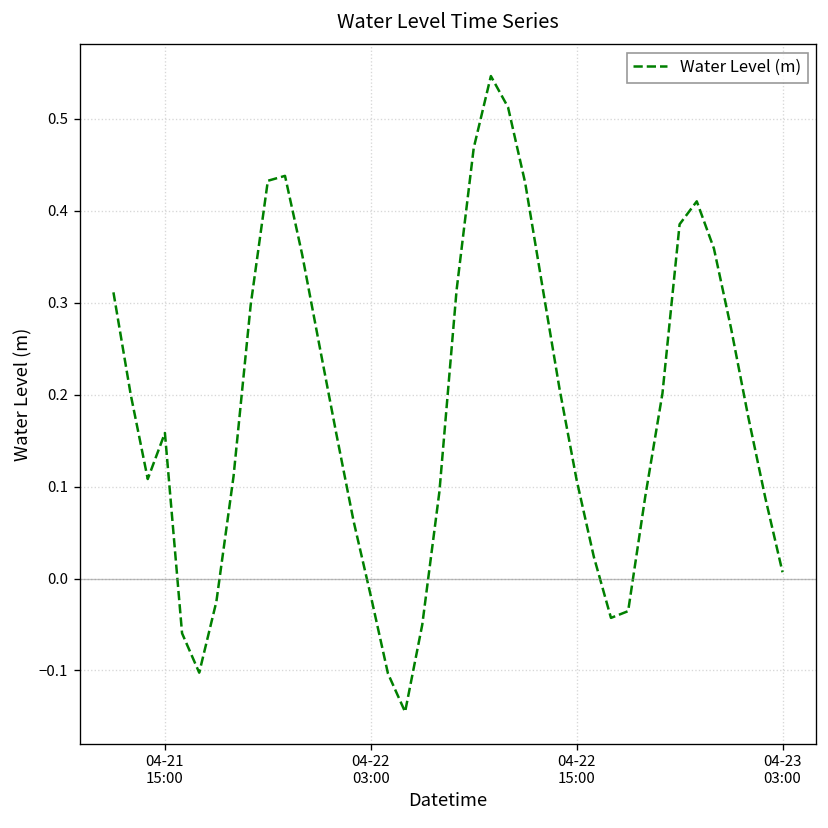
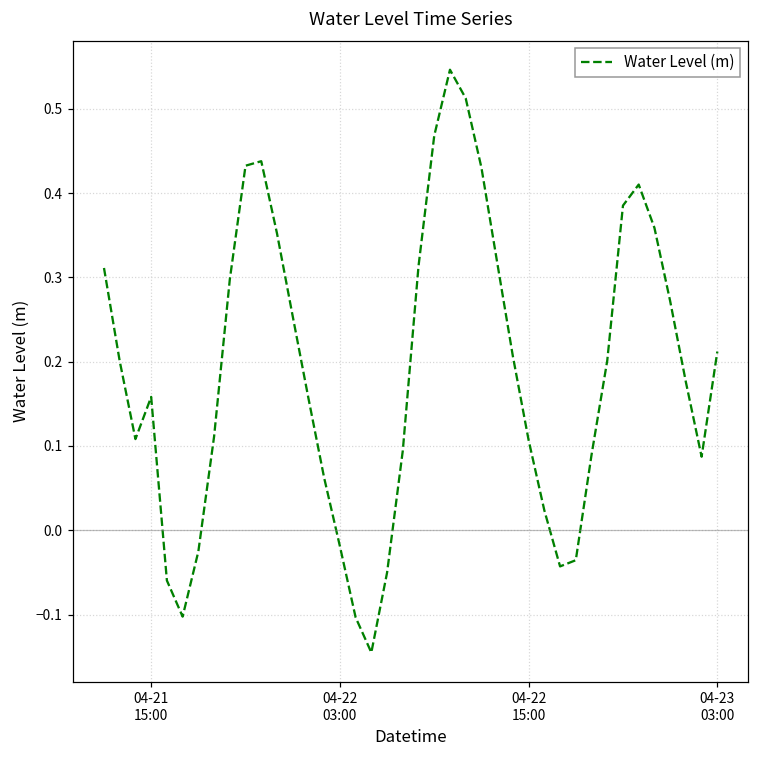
04-23 03:00: 0.01 -> 0.21
